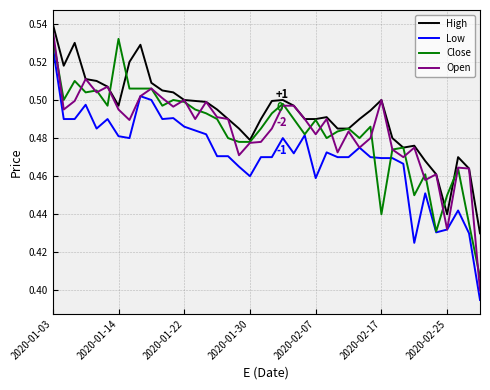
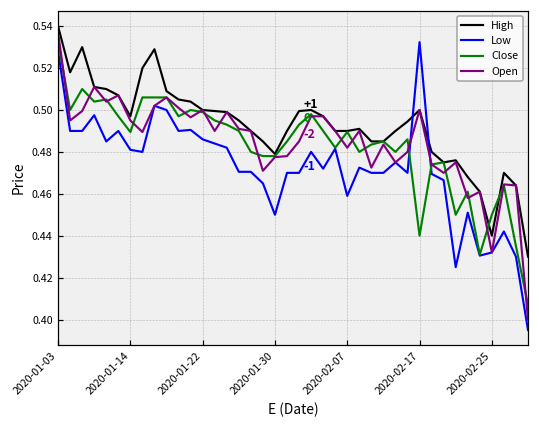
Close, 2020-01-14: 0.532 -> 0.490
Low, 2020-01-30: 0.46 -> 0.45
Low, 2020-02-17: 0.470 -> 0.532
